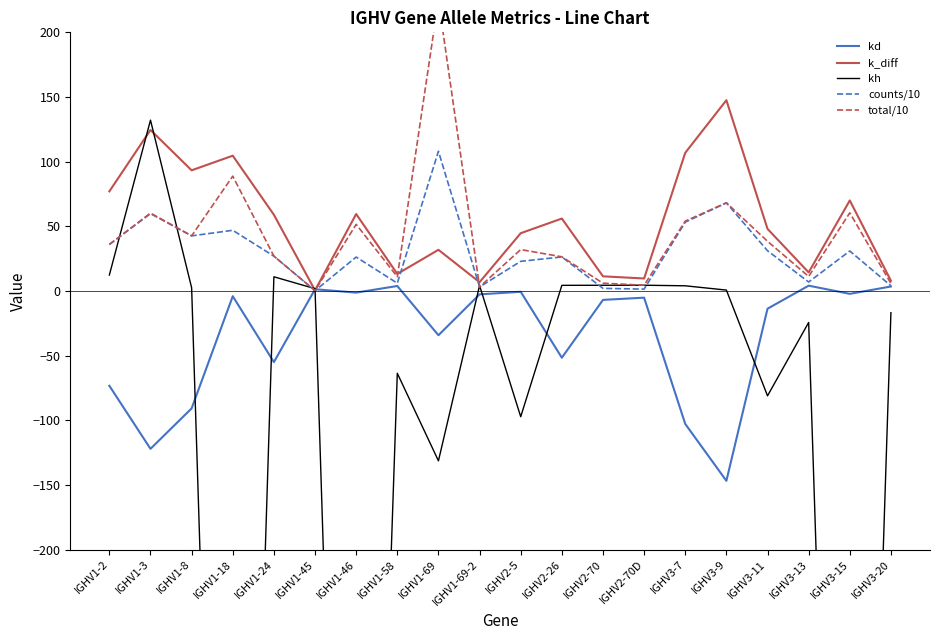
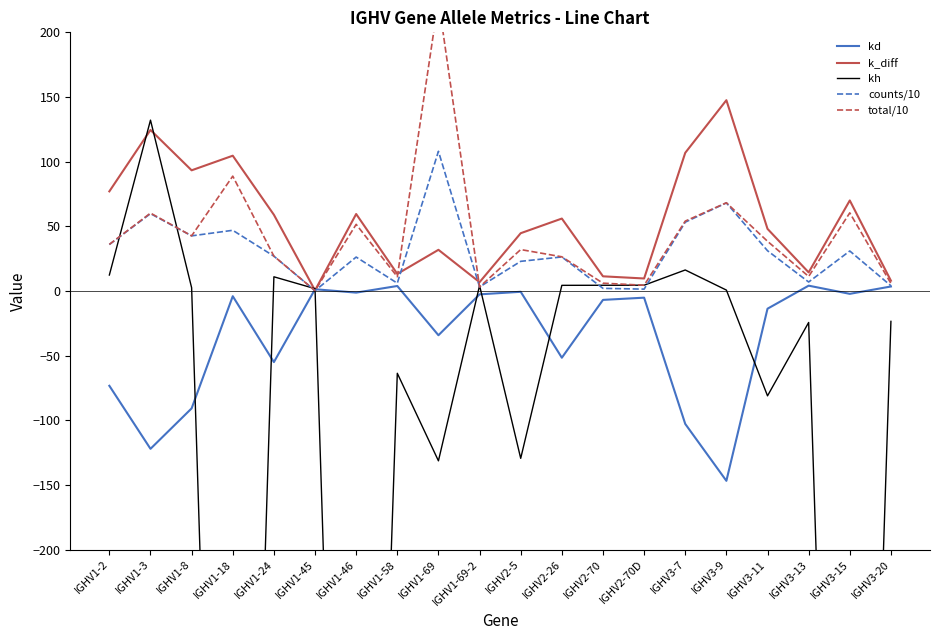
kh, IGHV2-5: -97 -> -129
kh, IGHV3-7: 4 -> 16
kh, IGHV3-20: -17 -> -24
